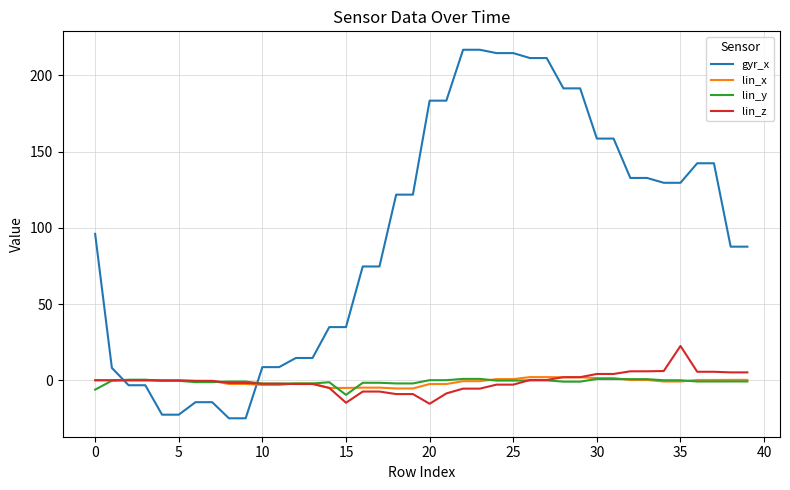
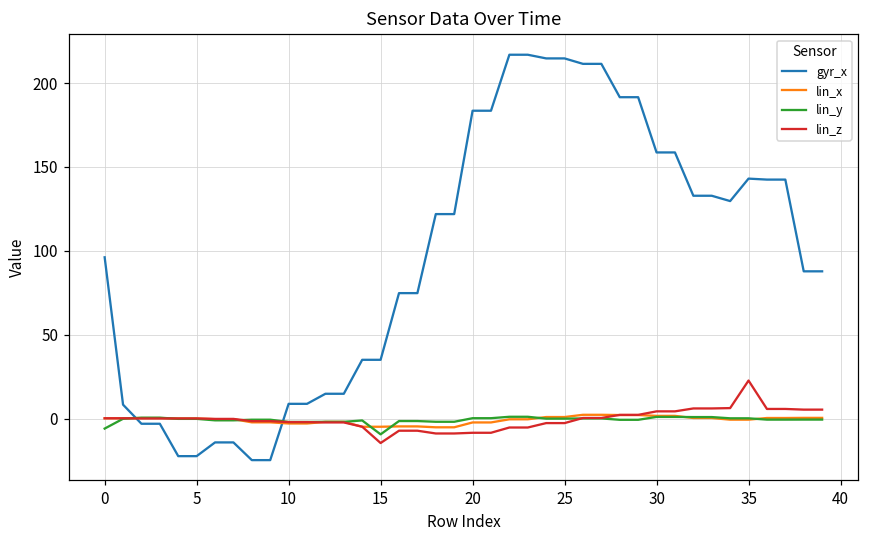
lin_z, 20: -15 -> -9
gyr_x, 35: 130 -> 143
